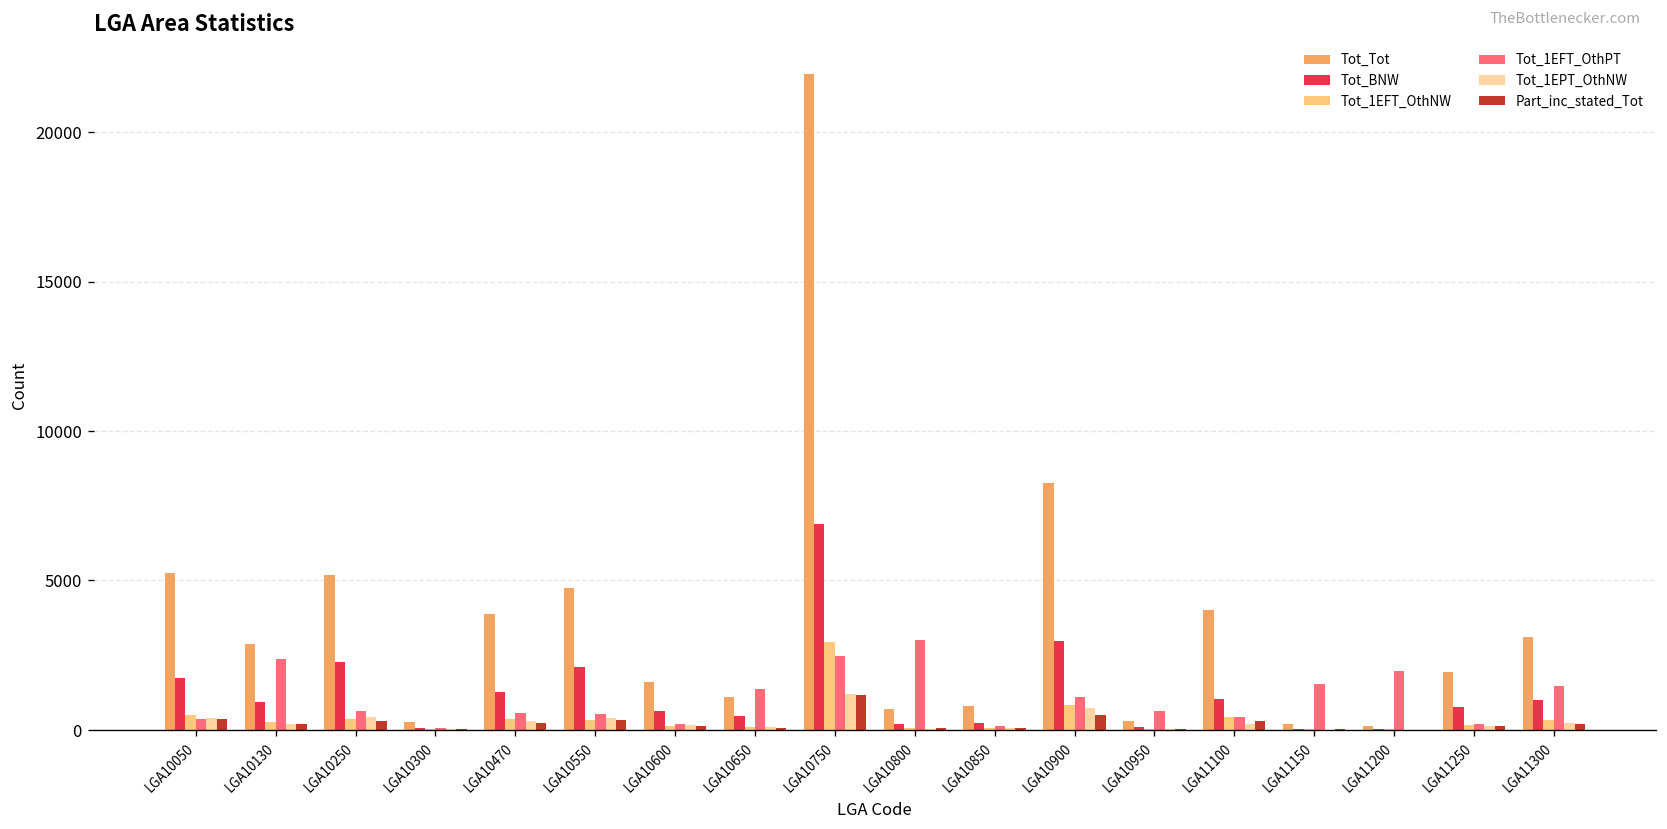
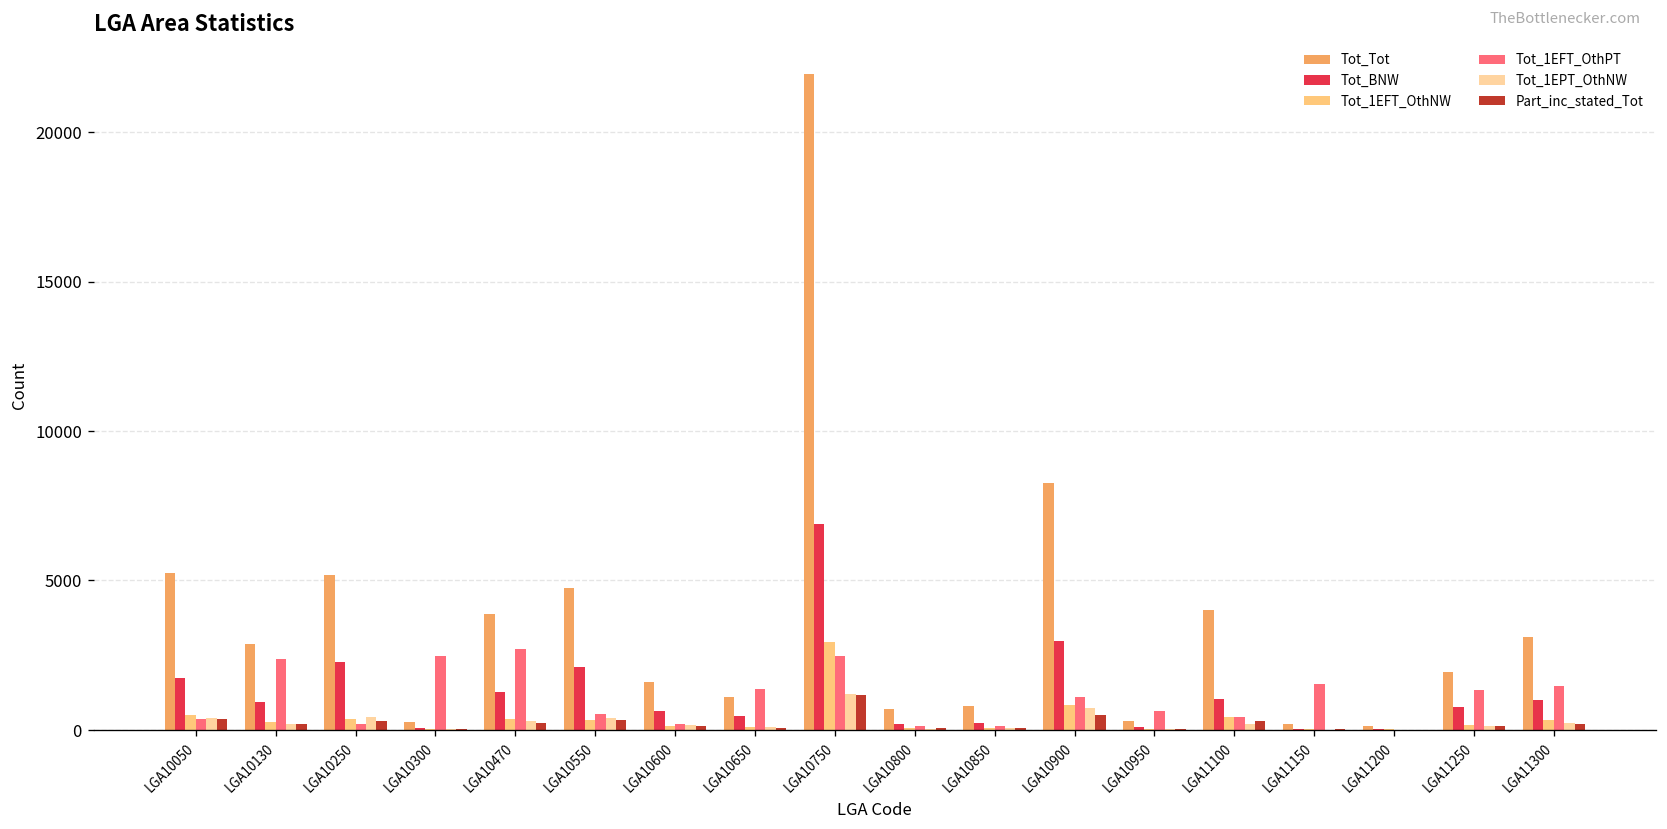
Tot_1EFT_OthPT, LGA10250: 600 -> 200
Tot_1EFT_OthPT, LGA10300: 0 -> 2500
Tot_1EFT_OthPT, LGA10470: 600 -> 2700
Tot_1EFT_OthPT, LGA10800: 3000 -> 100
Tot_1EFT_OthPT, LGA11200: 2000 -> 0
Tot_1EFT_OthPT, LGA11250: 200 -> 1300
